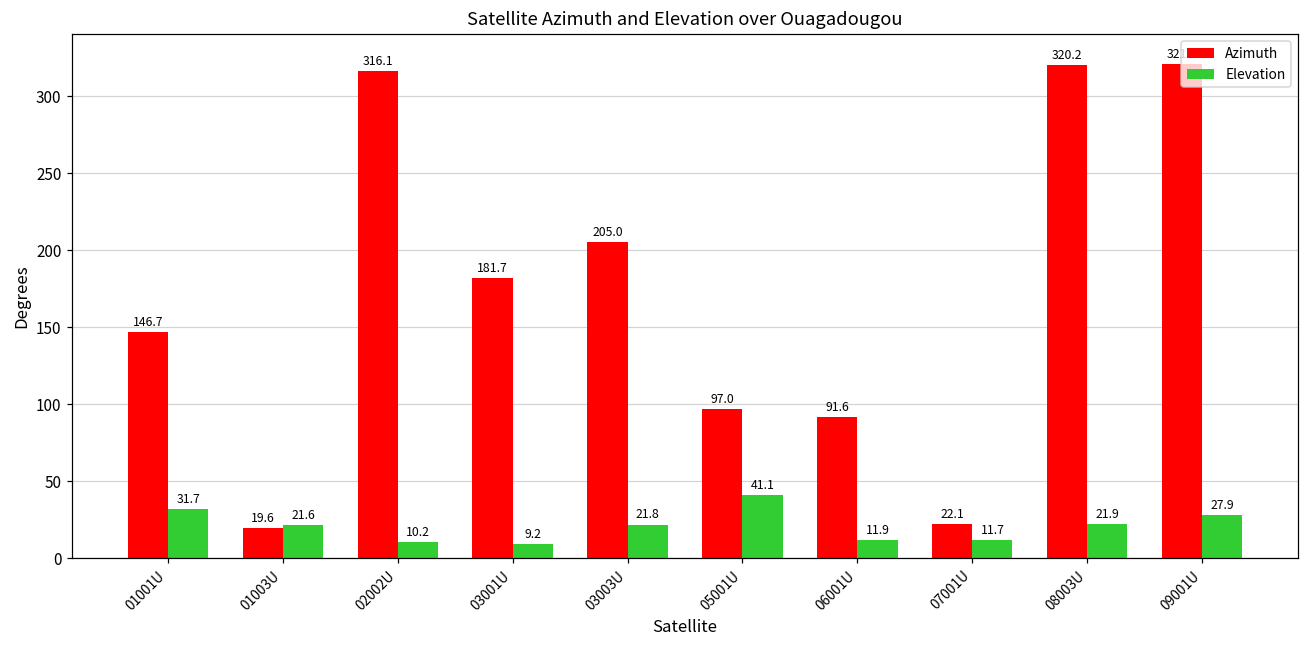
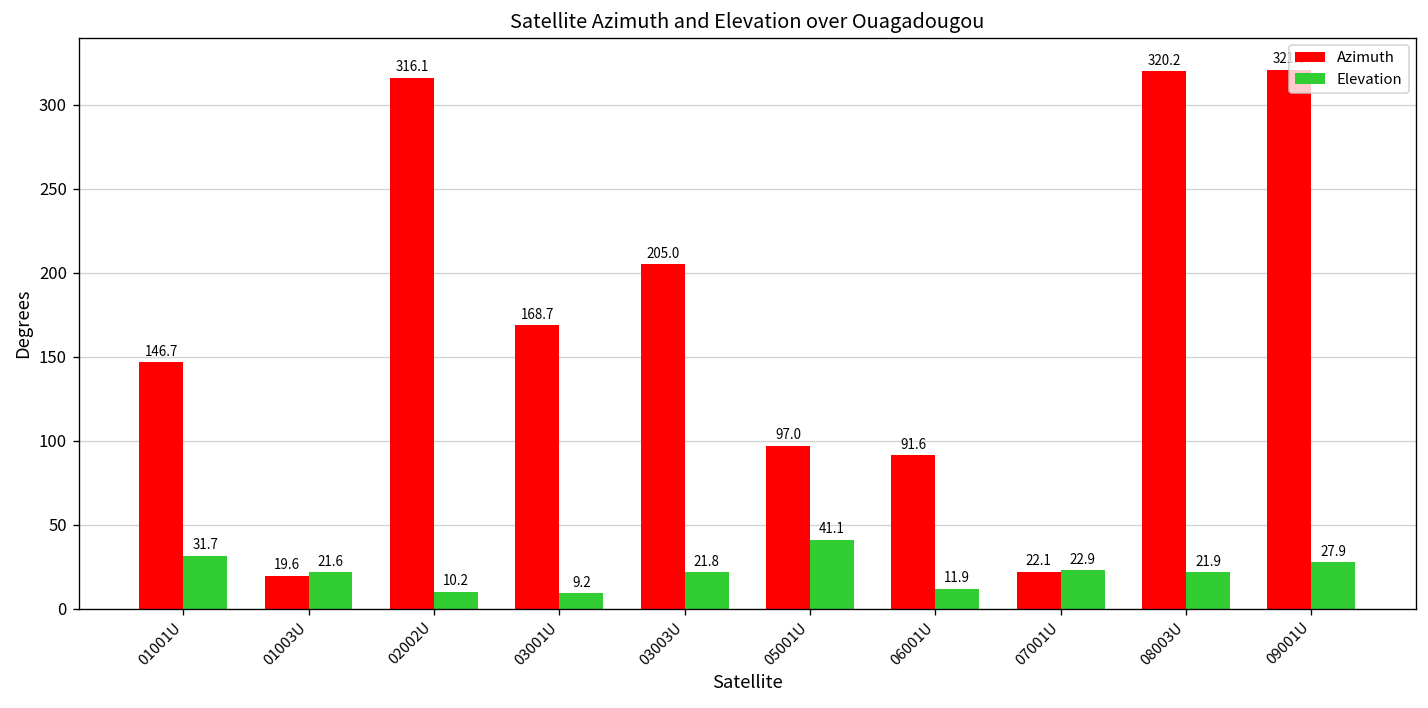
Azimuth, 03001U: 181.7 -> 168.7
Elevation, 07001U: 11.7 -> 22.9
